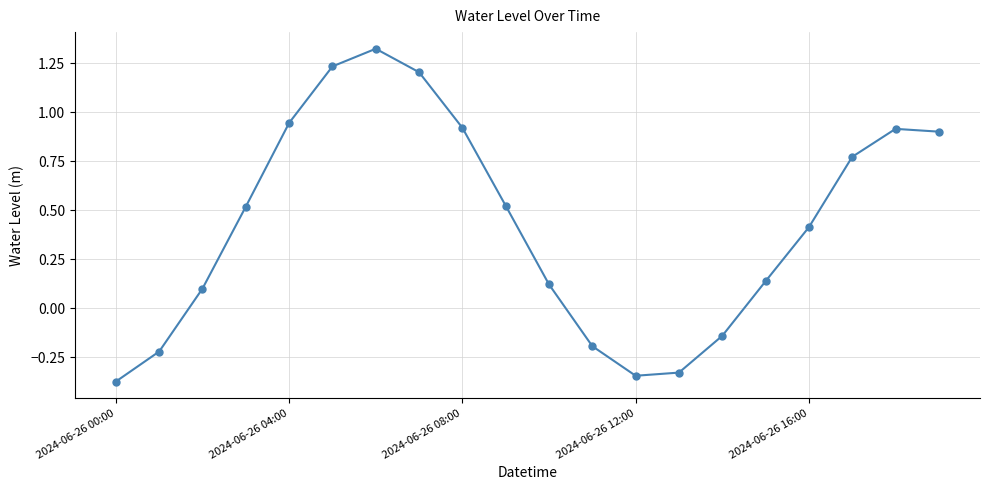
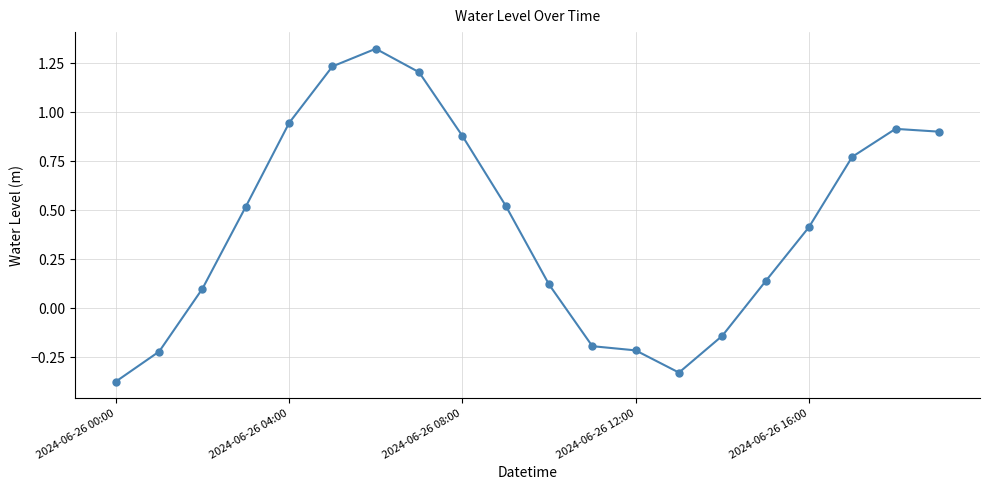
2024-06-26 08:00: 0.92 -> 0.88
2024-06-26 12:00: -0.35 -> -0.22
